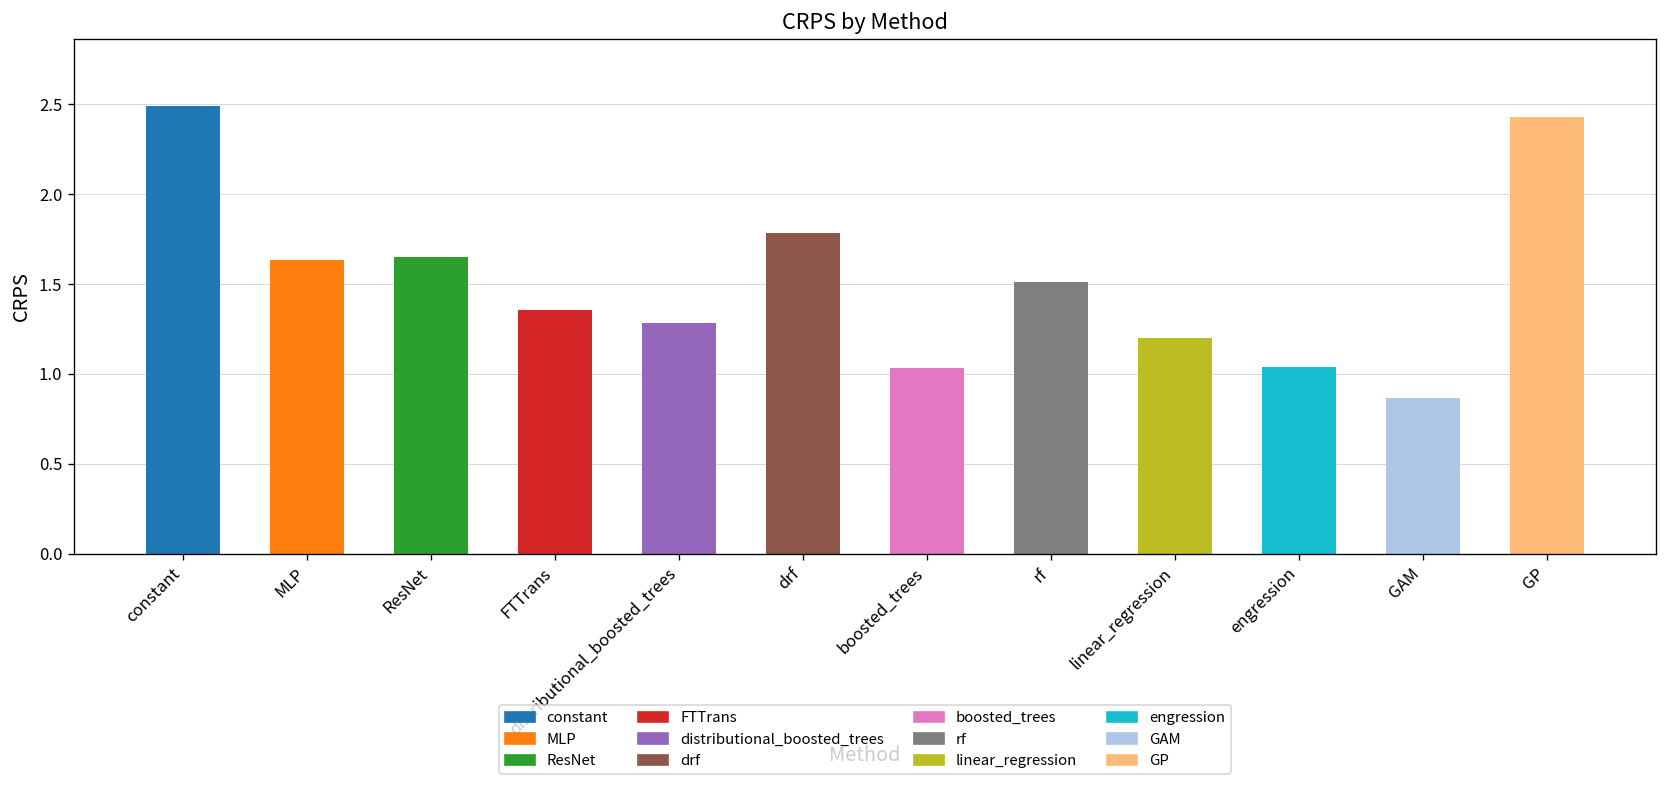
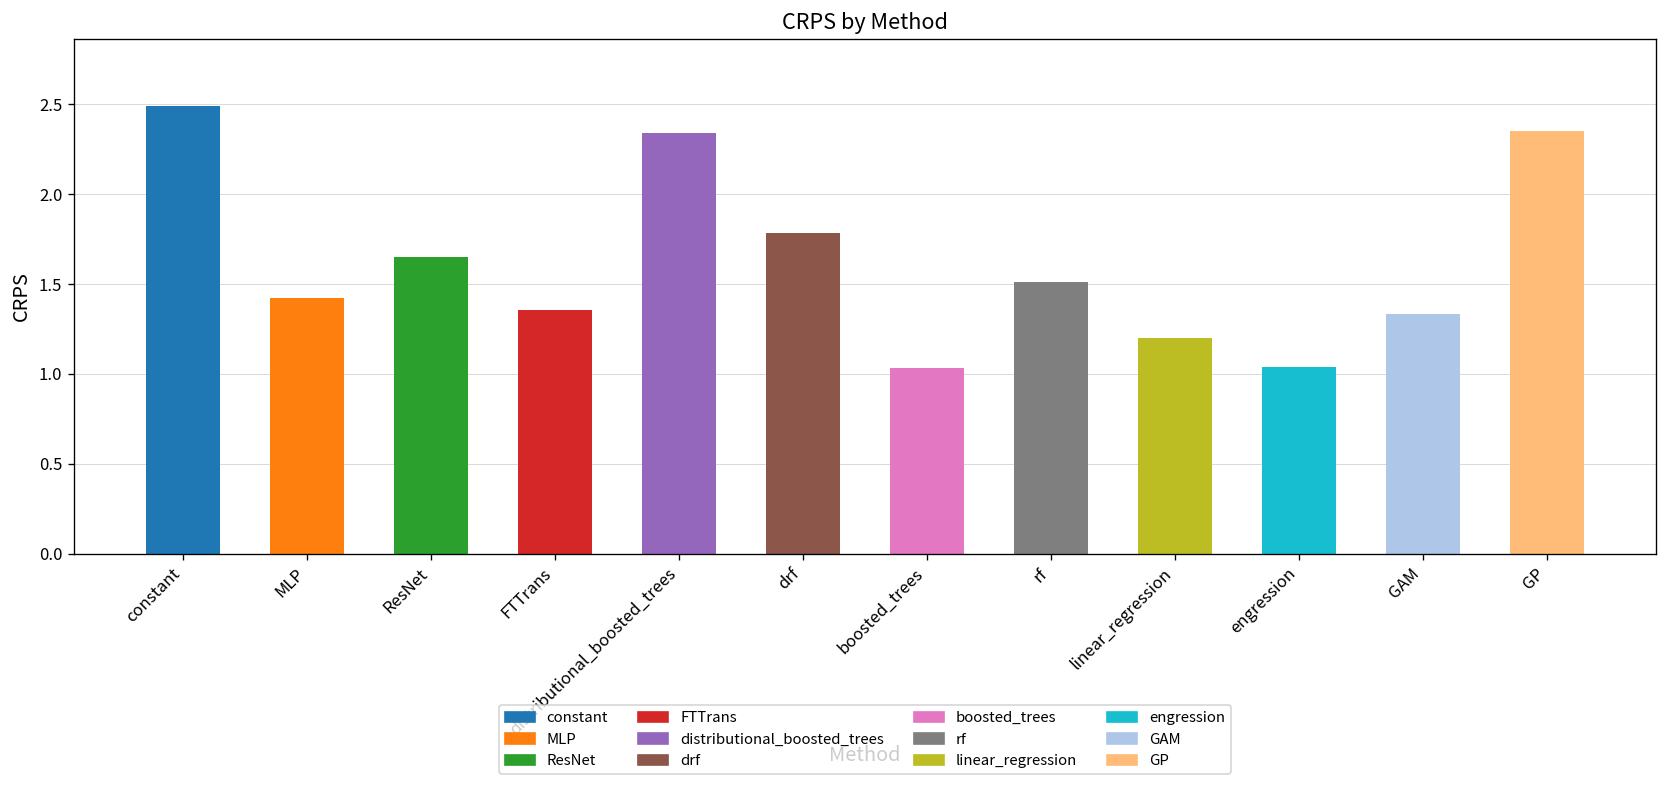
MLP: 1.64 -> 1.42
distributional_boosted_trees: 1.28 -> 2.34
GAM: 0.86 -> 1.34
GP: 2.43 -> 2.35
